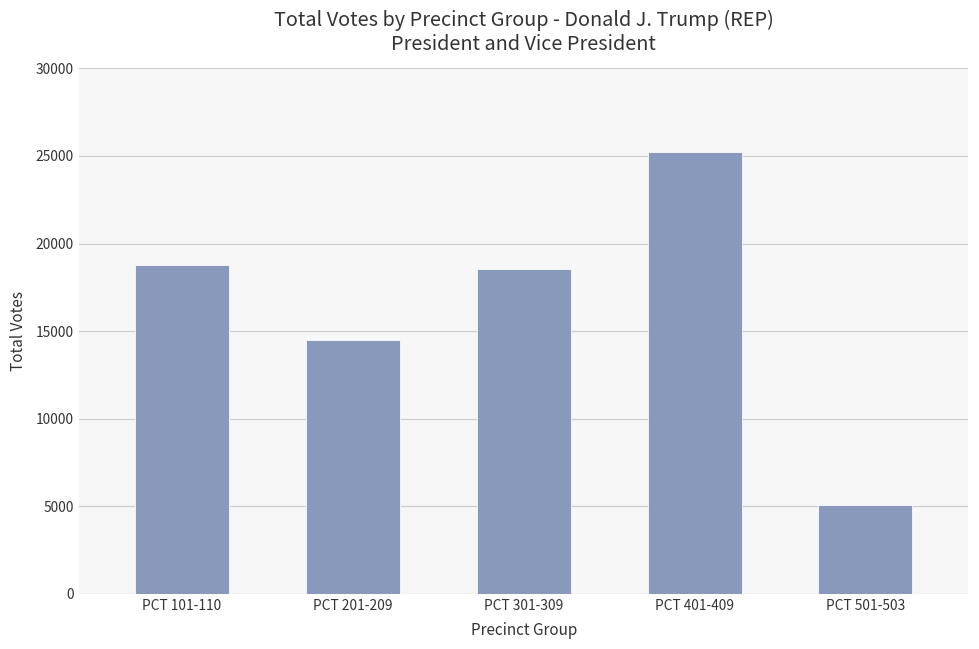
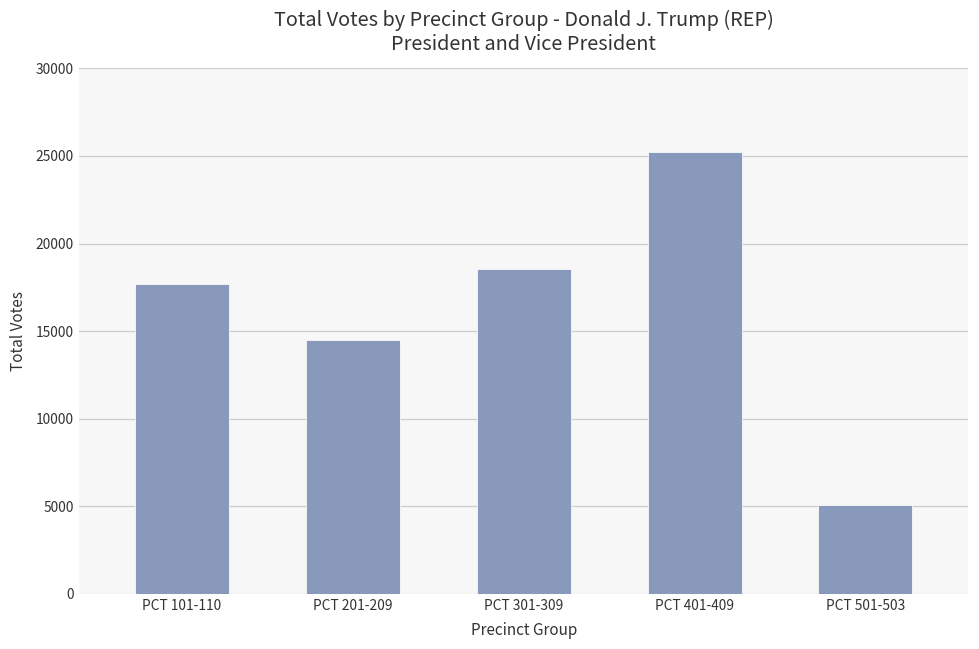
PCT 101-110: 18800 -> 17700
